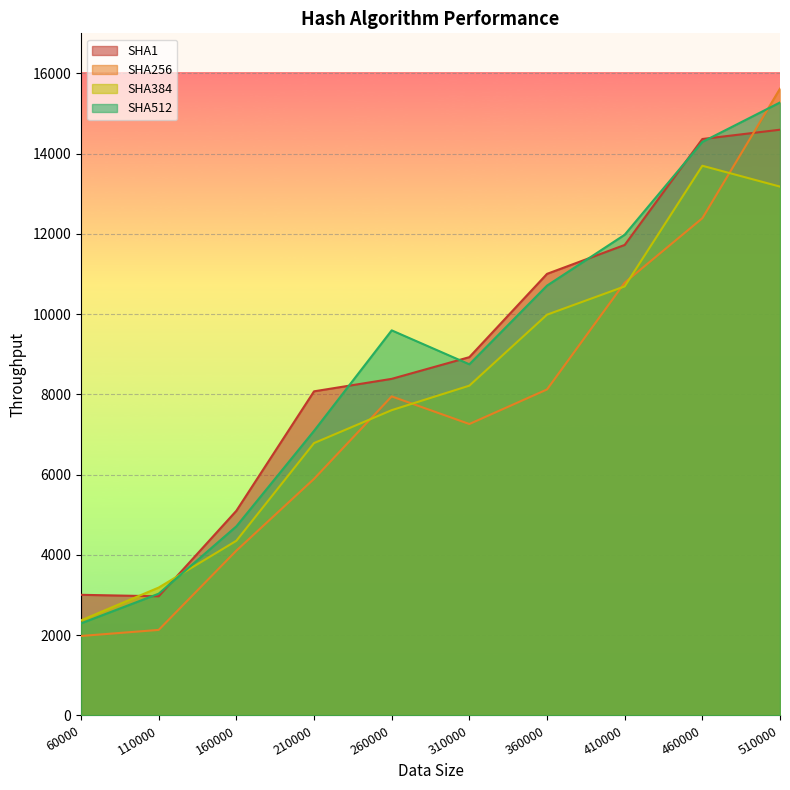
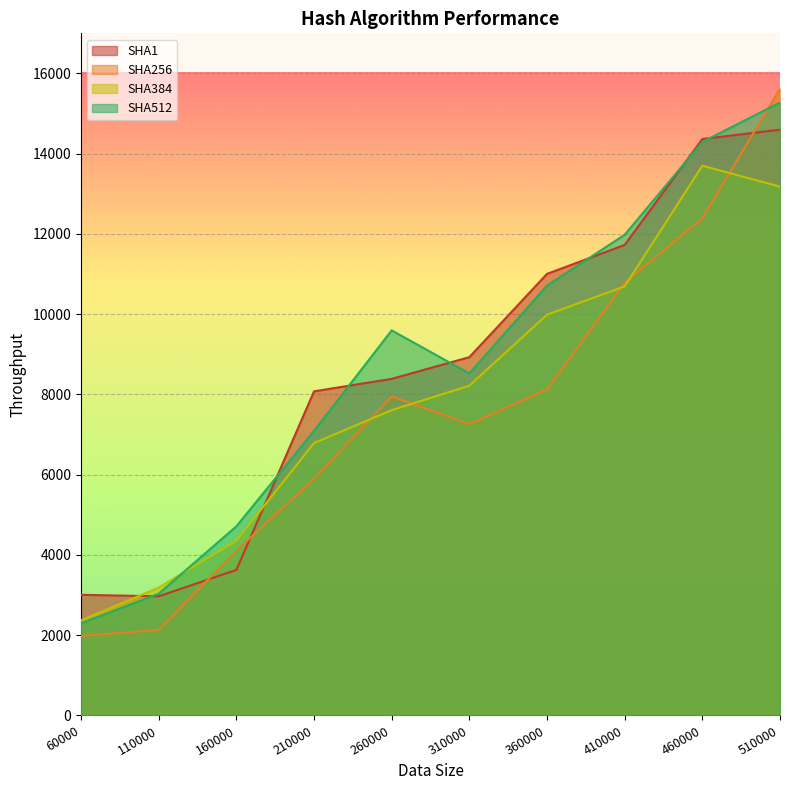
SHA1, 160000: 5100 -> 3600
SHA512, 310000: 8800 -> 8500
